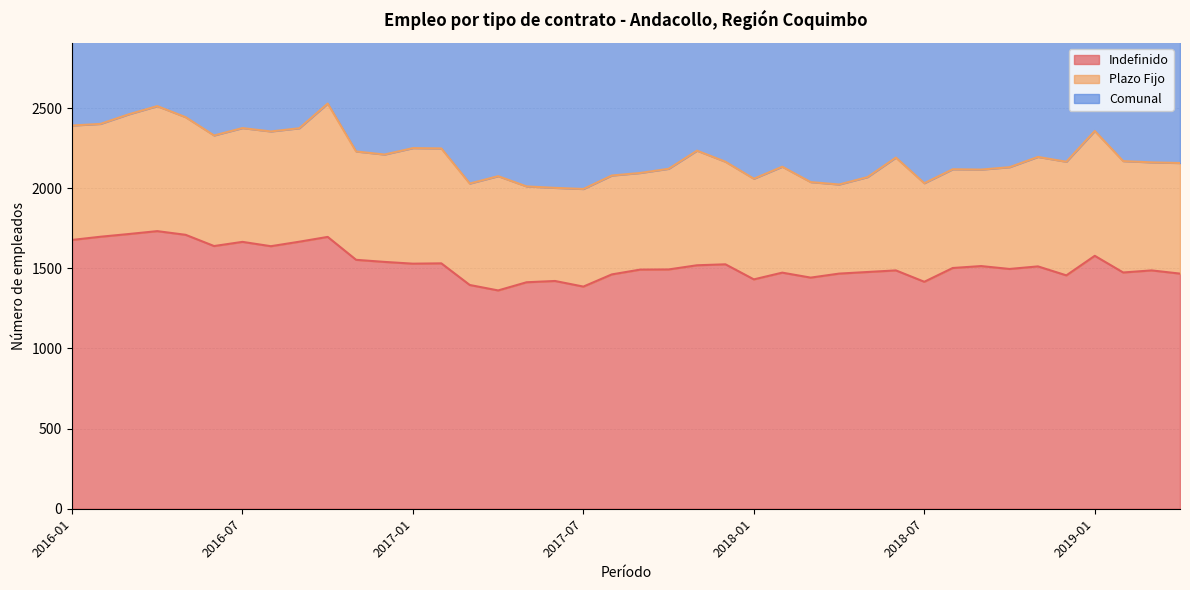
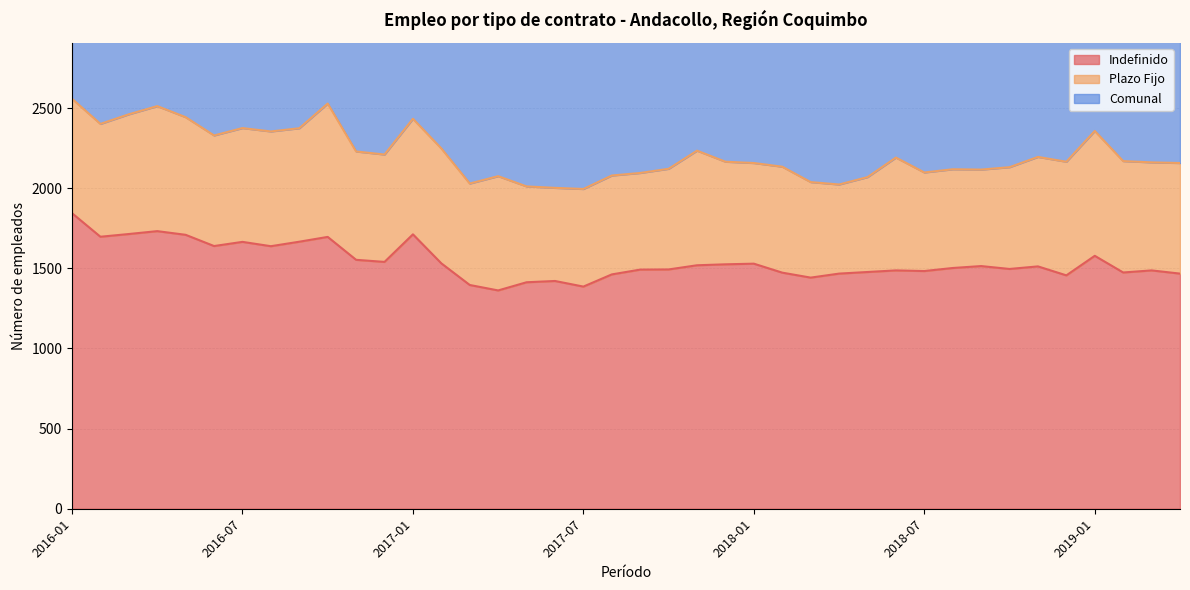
Indefinido, 2016-01: 1680 -> 1840
Indefinido, 2017-01: 1530 -> 1710
Indefinido, 2018-01: 1430 -> 1530
Indefinido, 2018-07: 1420 -> 1480
